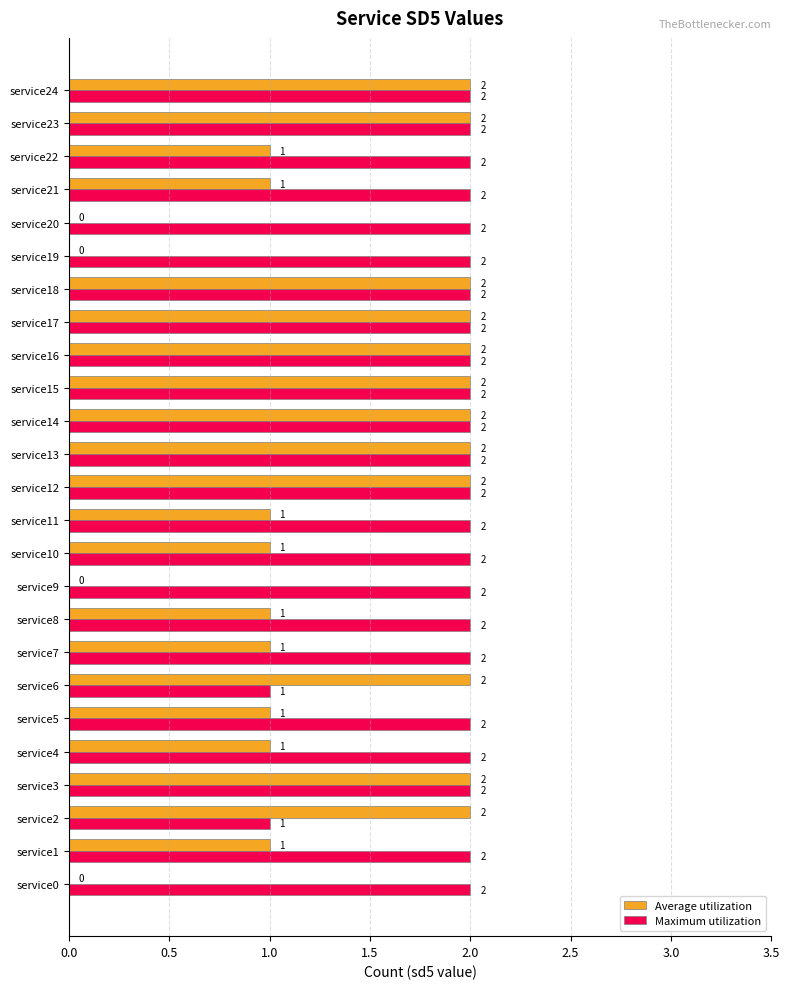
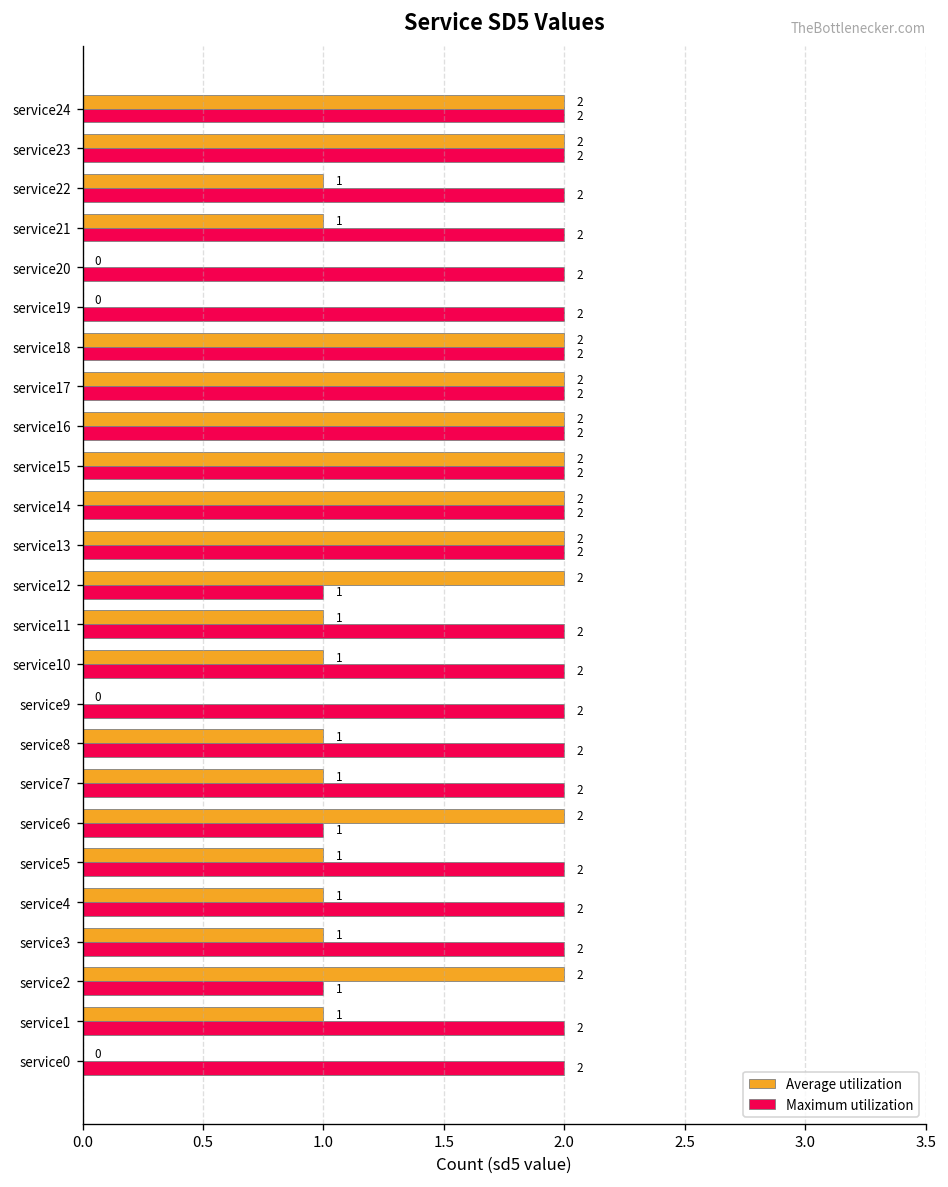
Maximum utilization, service12: 2 -> 1
Average utilization, service3: 2 -> 1
